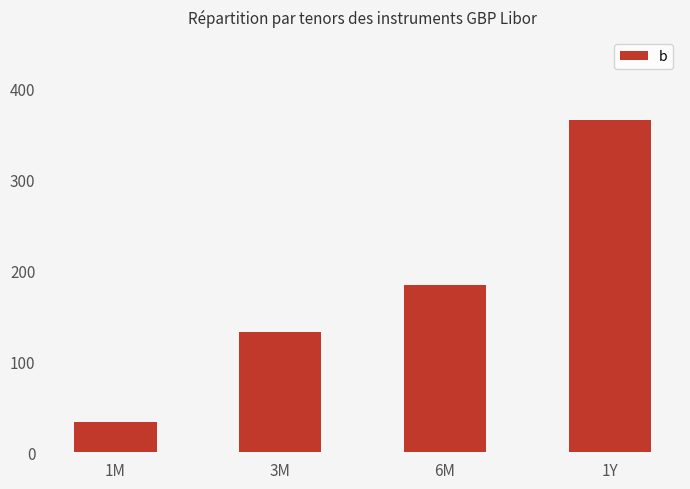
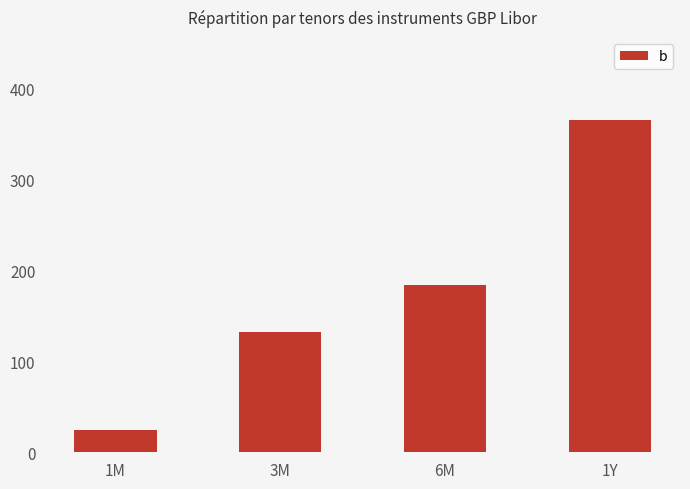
1M: 30 -> 20
